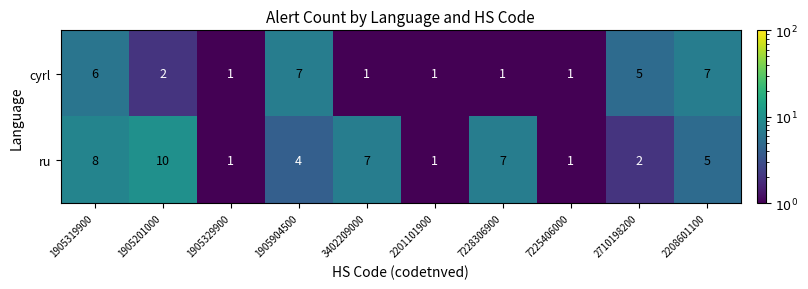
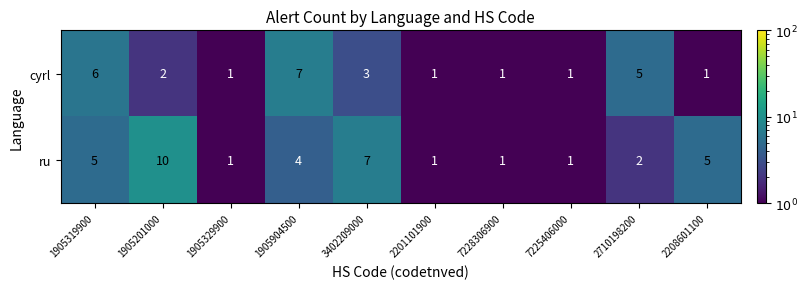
cyrl, 3402209000: 1 -> 3
cyrl, 2208601100: 7 -> 1
ru, 1905319900: 8 -> 5
ru, 7228306900: 7 -> 1
